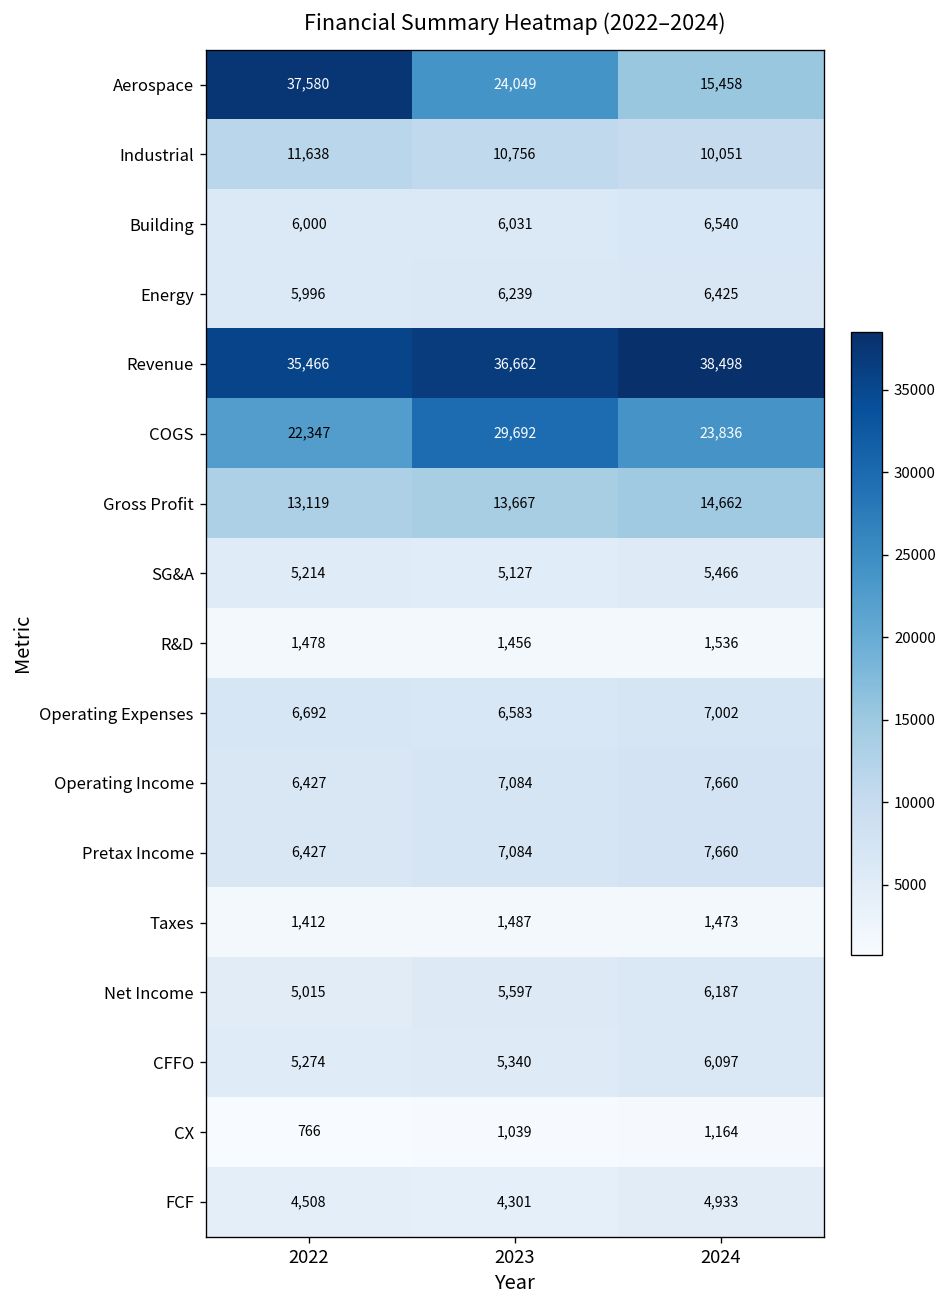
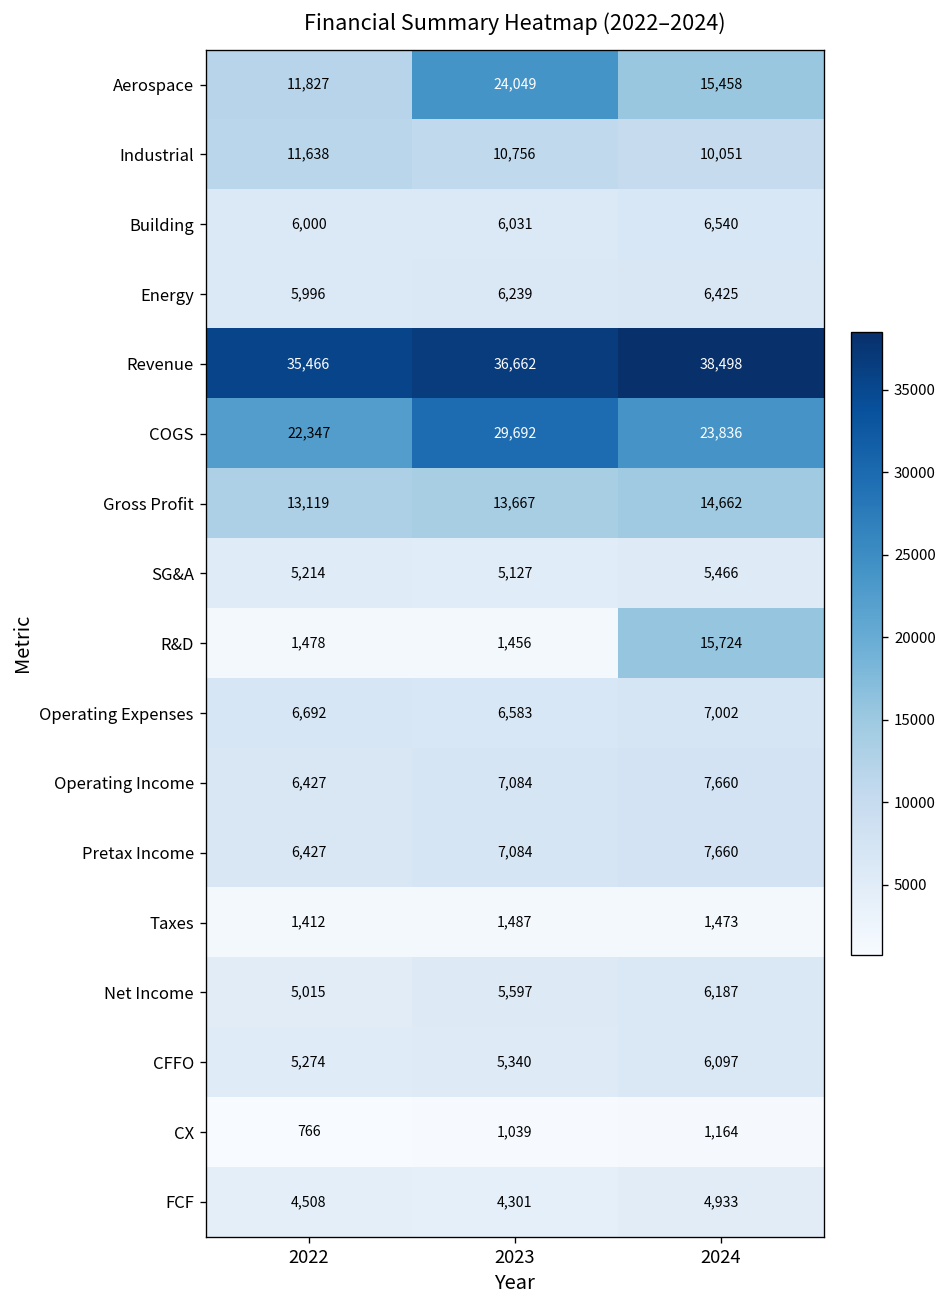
Aerospace, 2022: 37,580 -> 11,827
R&D, 2024: 1,536 -> 15,724
